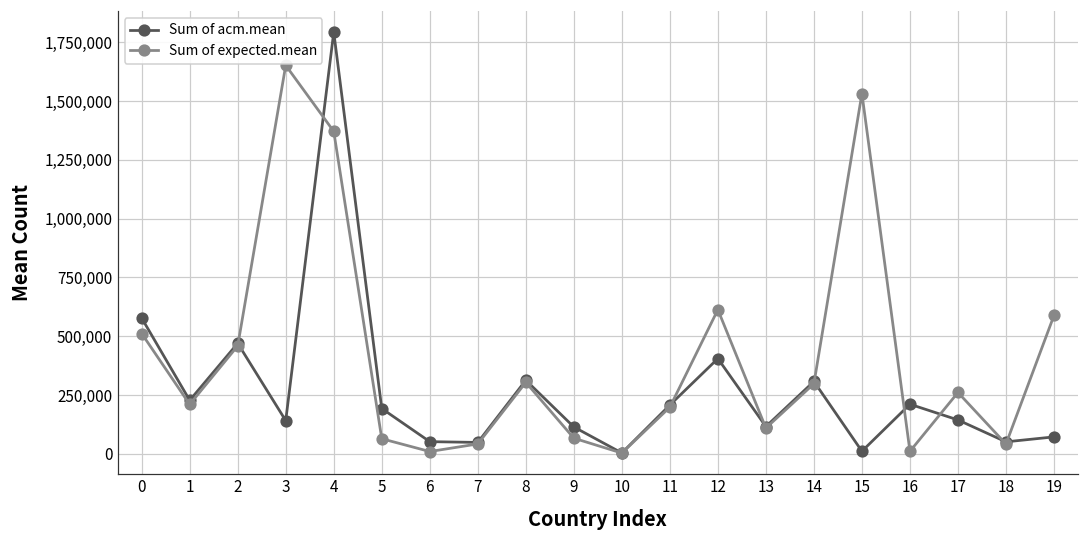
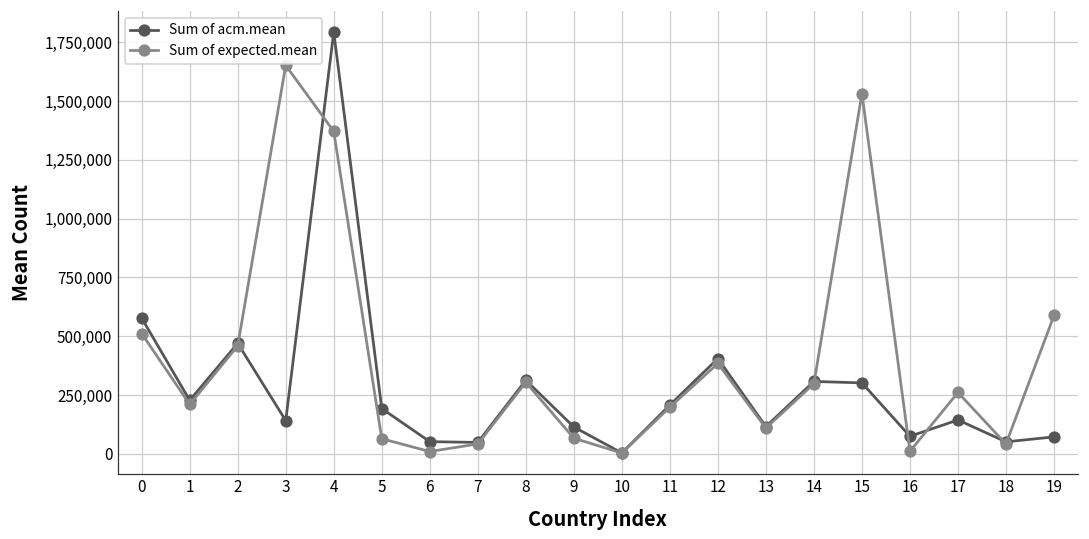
Sum of expected.mean, 12: 610,000 -> 380,000
Sum of acm.mean, 15: 10,000 -> 300,000
Sum of acm.mean, 16: 210,000 -> 70,000
